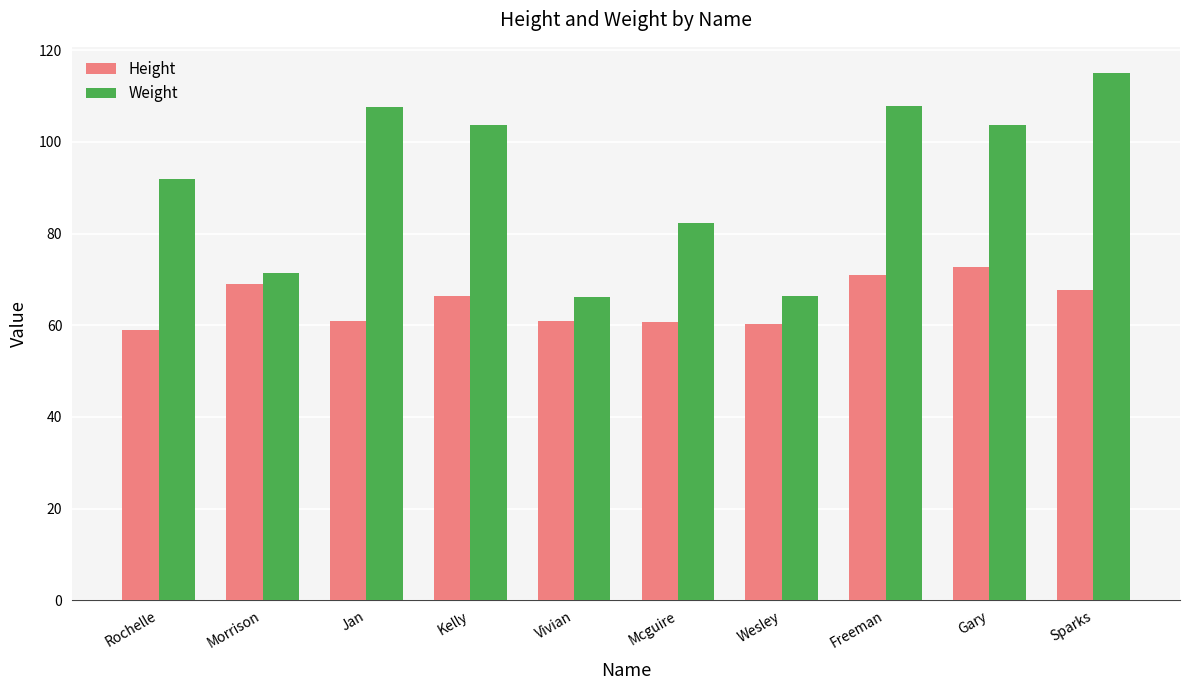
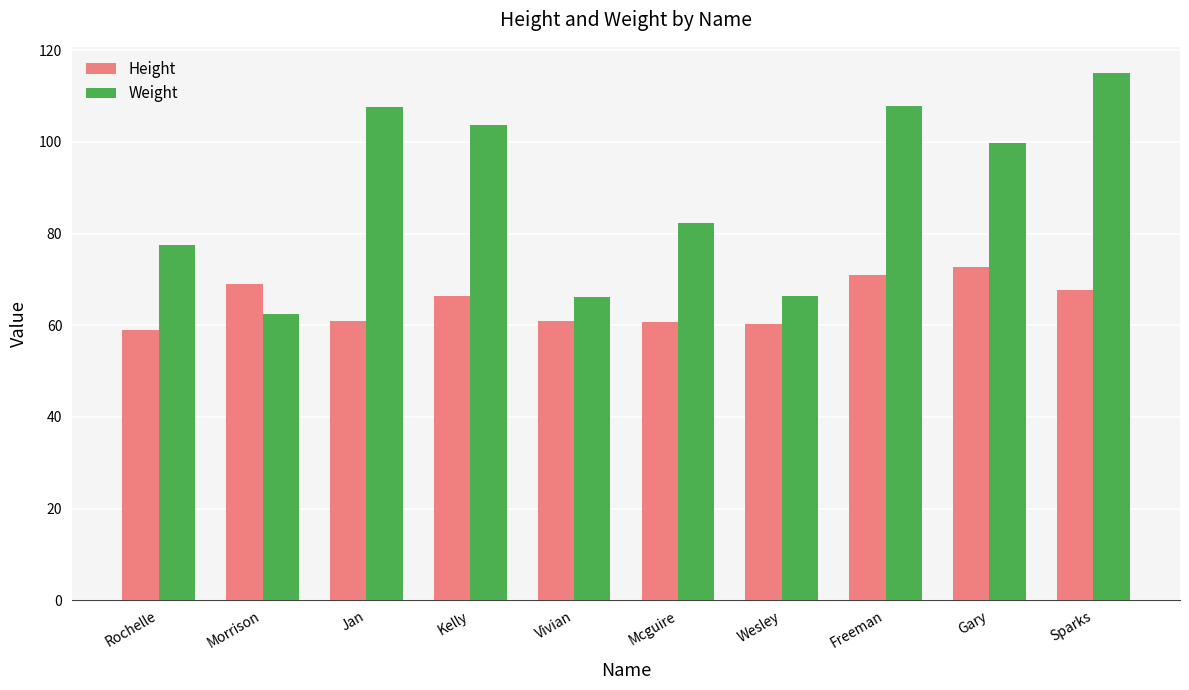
Weight, Rochelle: 92 -> 77
Weight, Morrison: 71 -> 62
Weight, Gary: 104 -> 100
